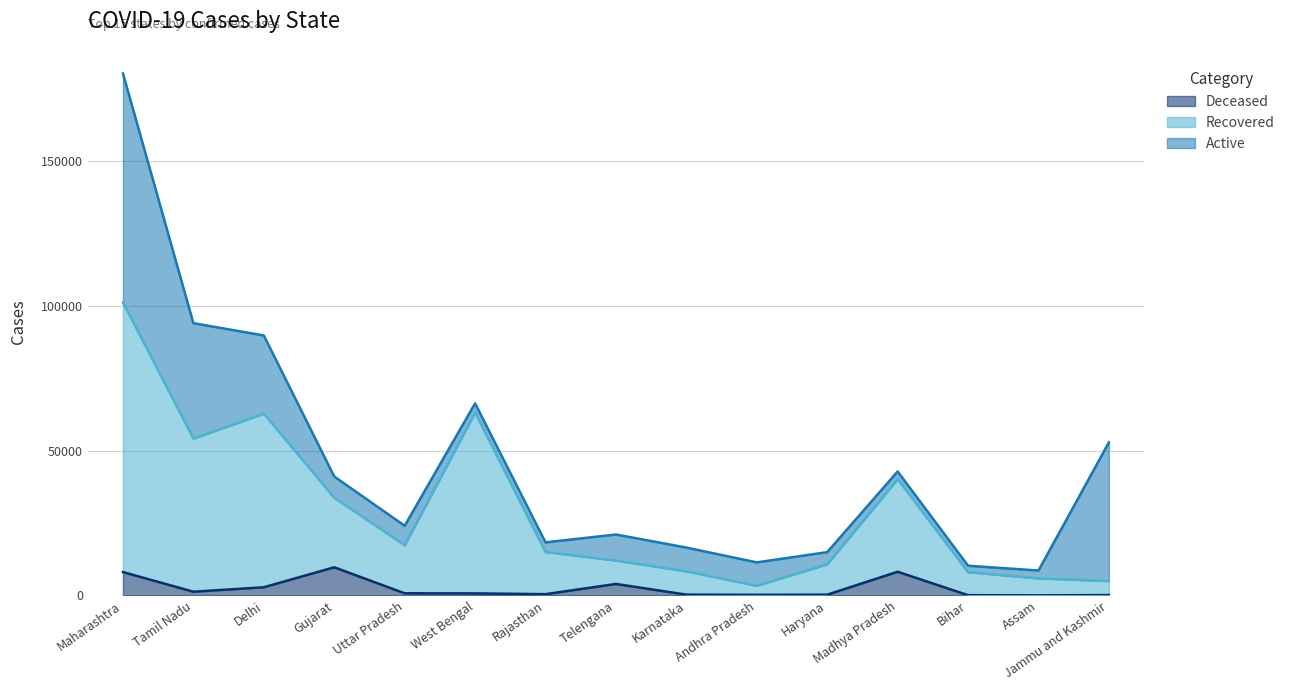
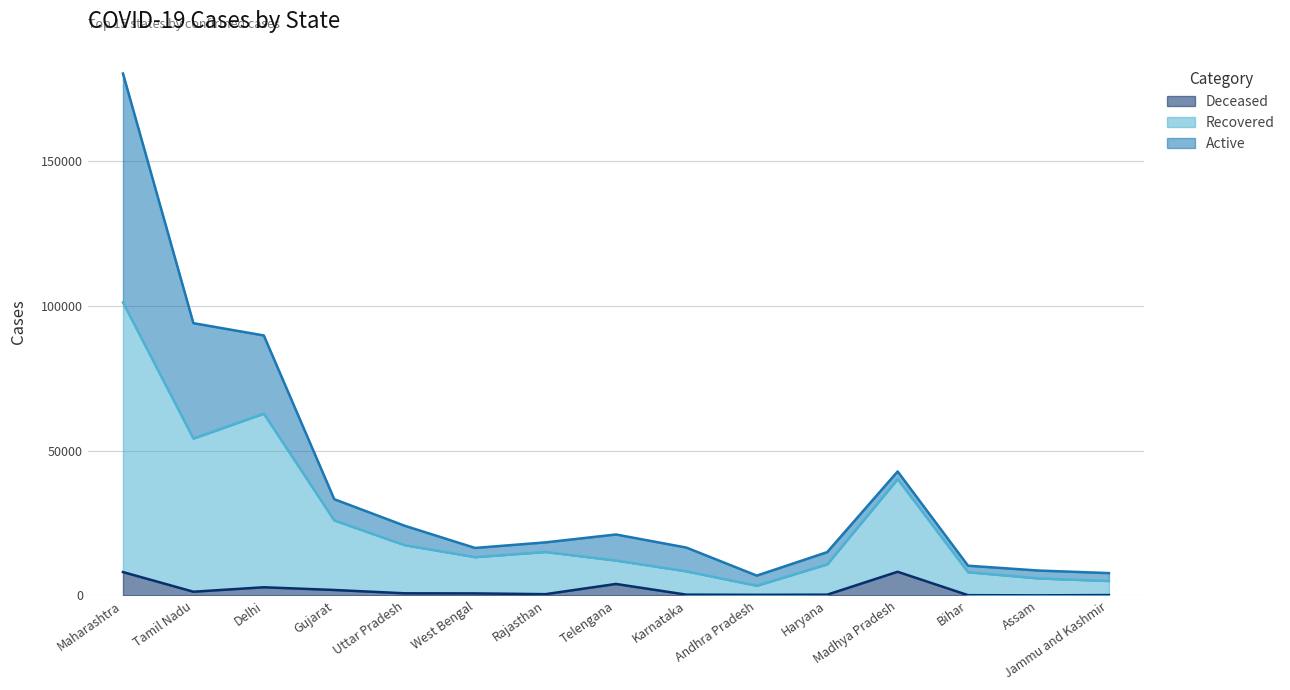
Deceased, Gujarat: 10000 -> 2000
Recovered, West Bengal: 62000 -> 13000
Active, Andhra Pradesh: 8000 -> 4000
Active, Jammu and Kashmir: 48000 -> 3000
